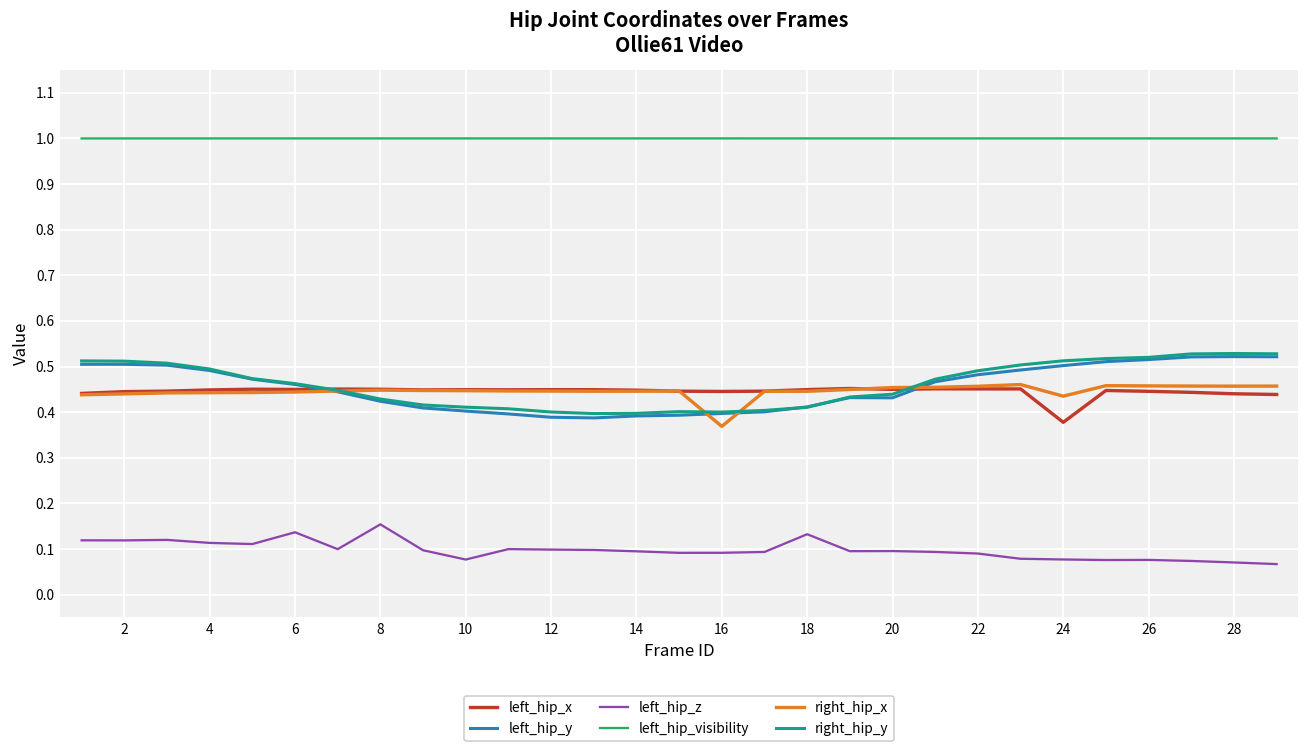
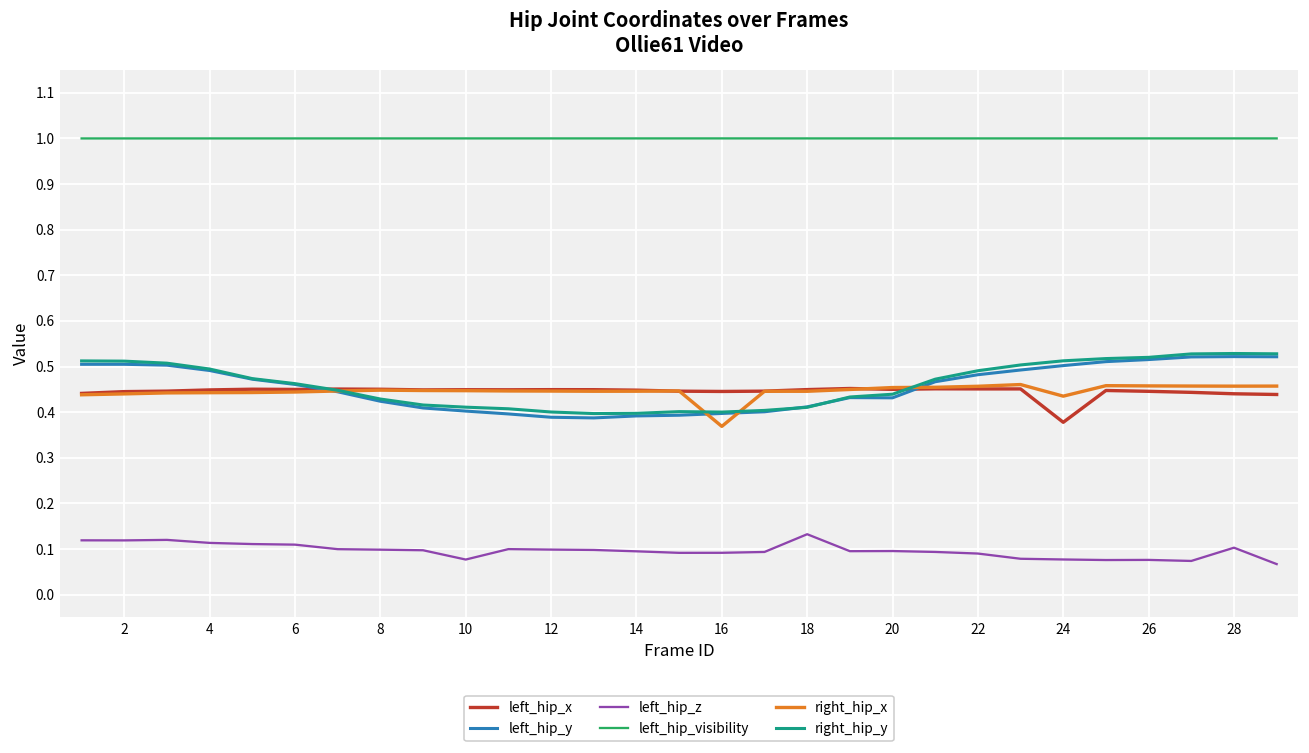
left_hip_z, 6: 0.14 -> 0.11
left_hip_z, 8: 0.15 -> 0.10
left_hip_z, 28: 0.07 -> 0.10
